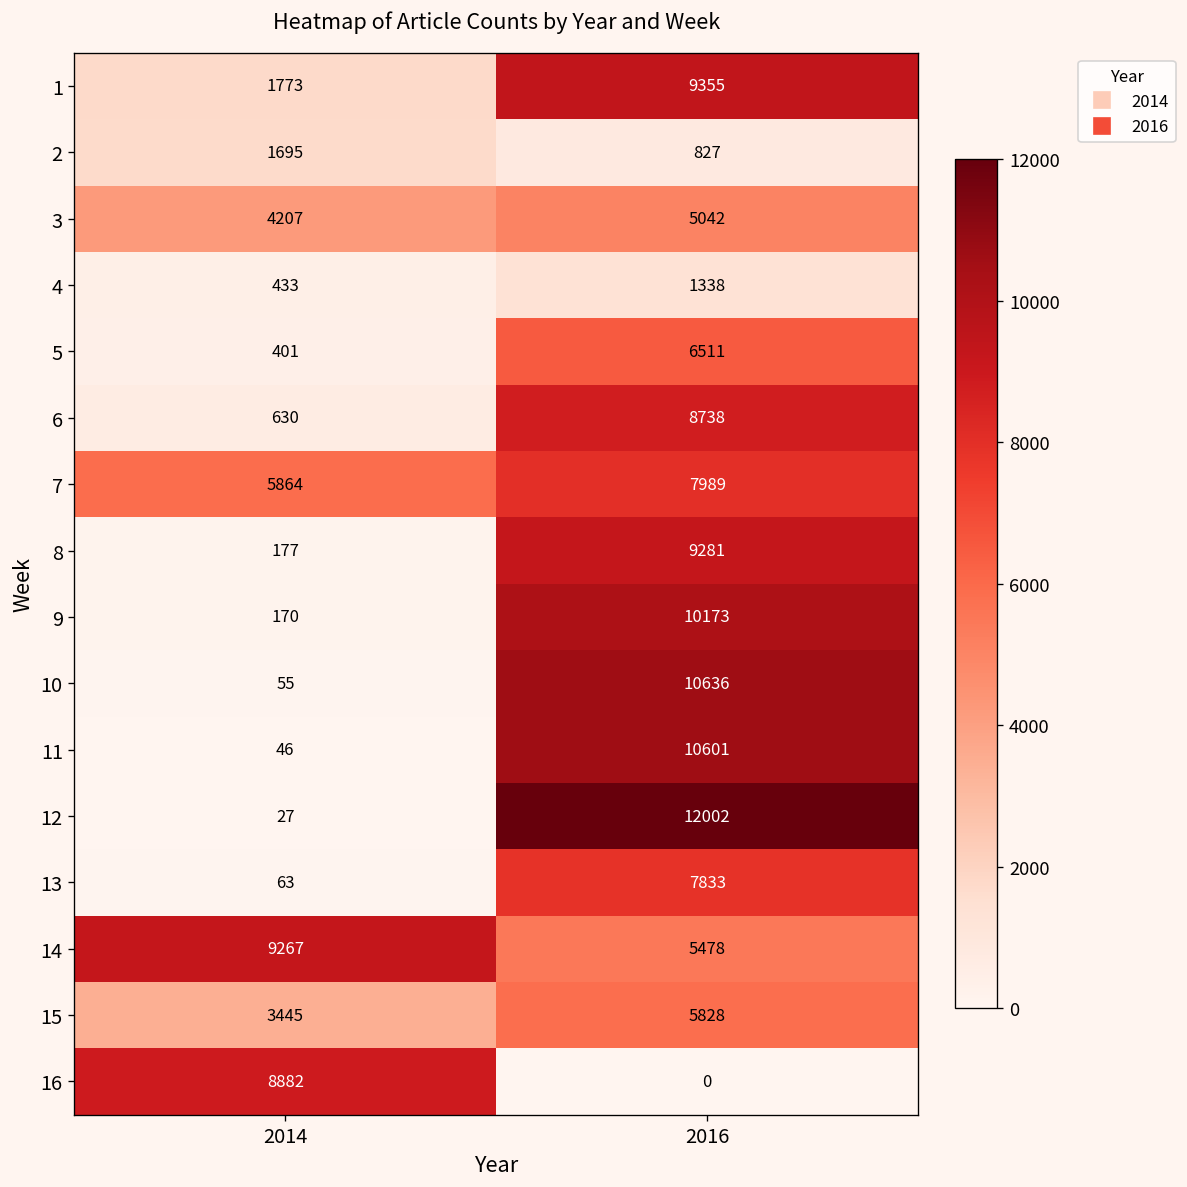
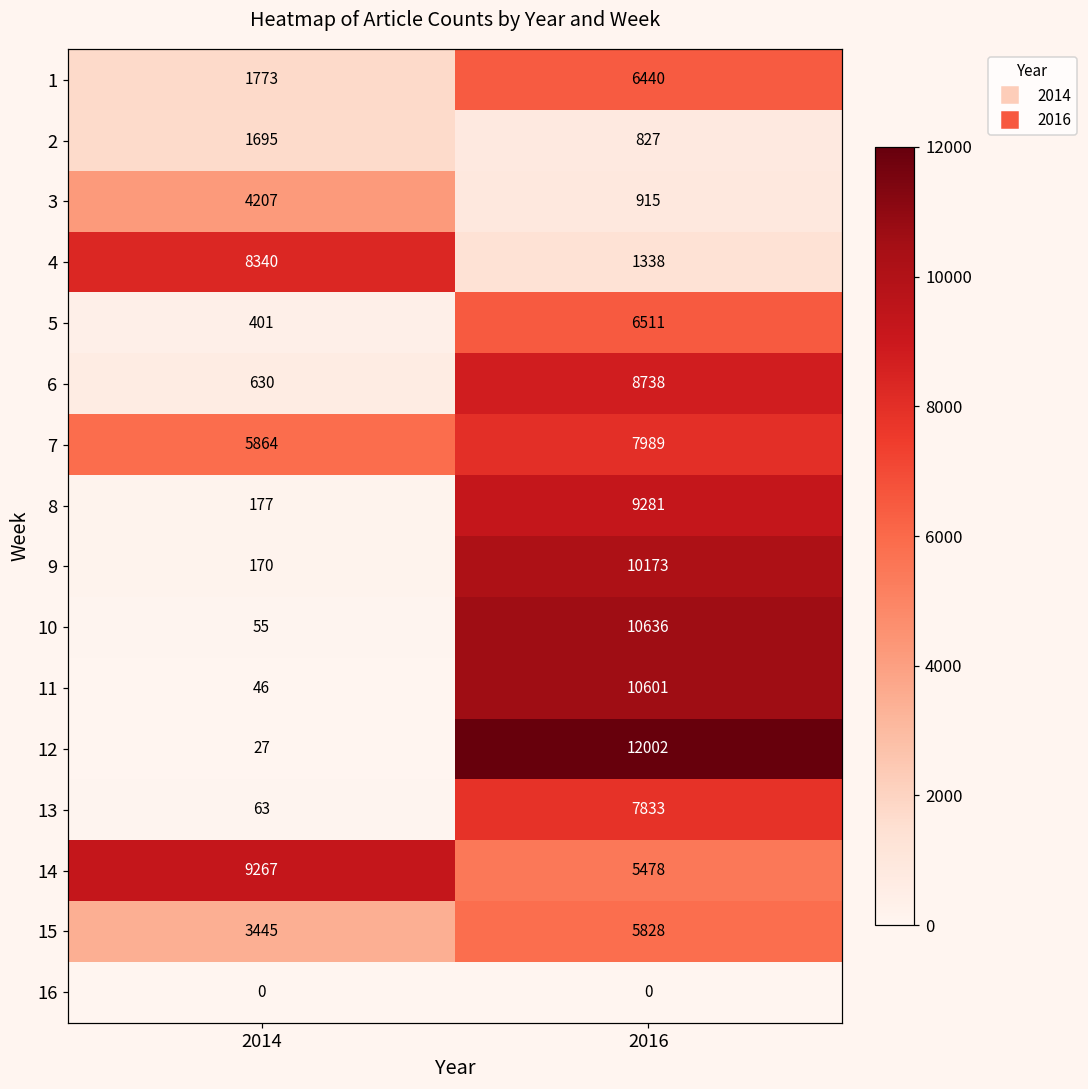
1, 2016: 9355 -> 6440
3, 2016: 5042 -> 915
4, 2014: 433 -> 8340
16, 2014: 8882 -> 0
